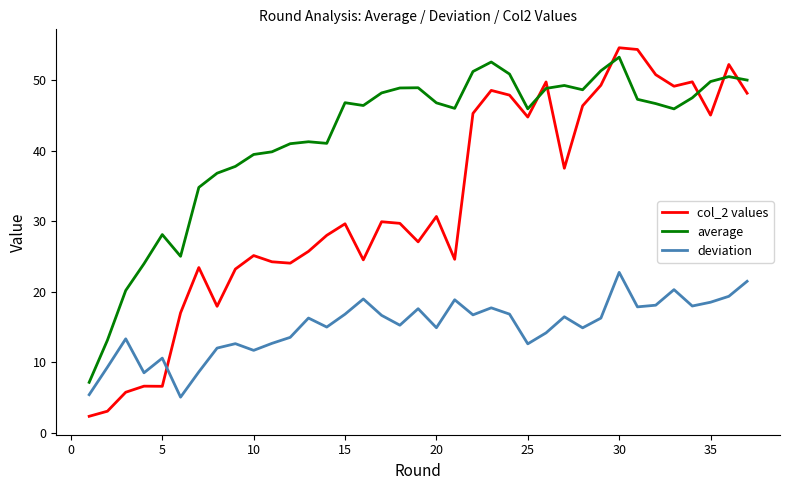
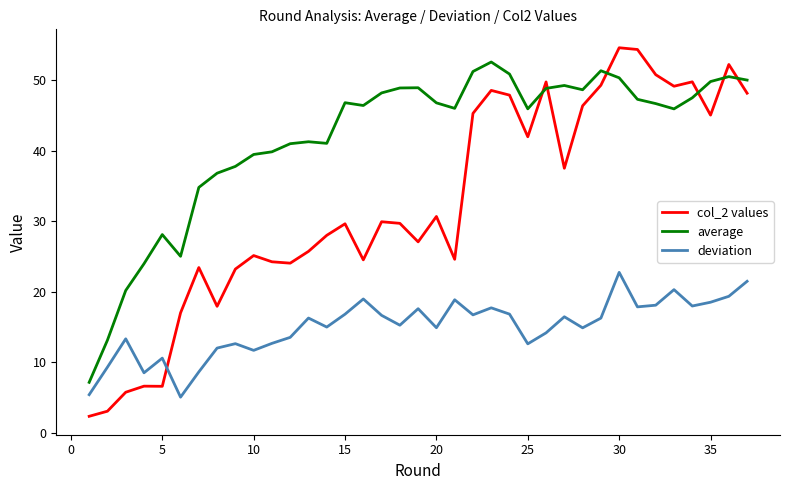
col_2 values, 25: 45 -> 42
average, 30: 53 -> 50
